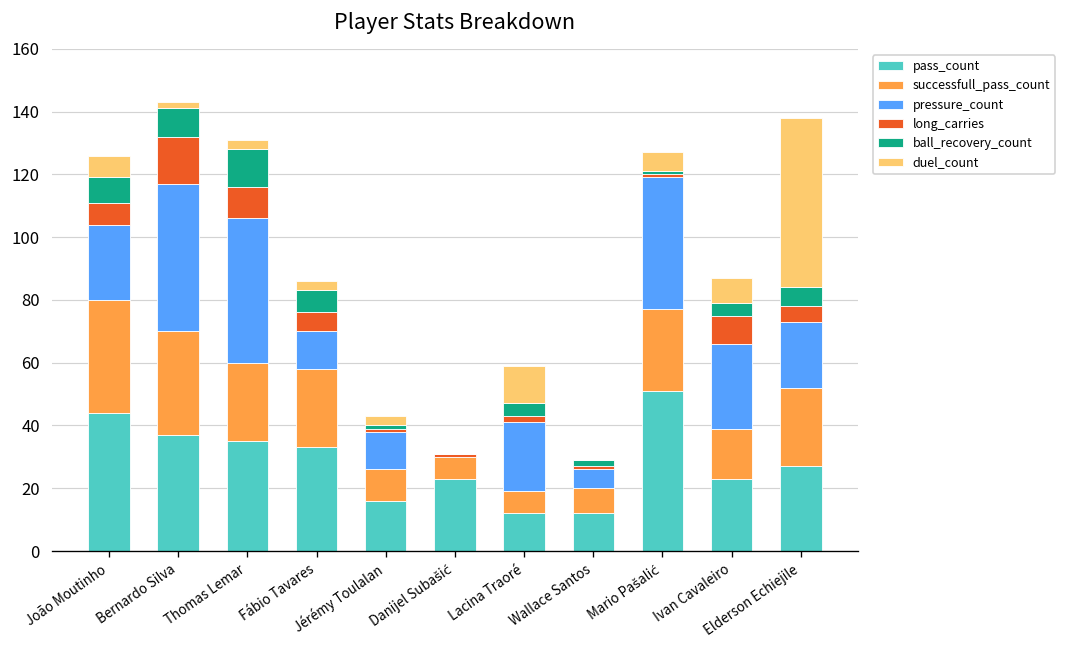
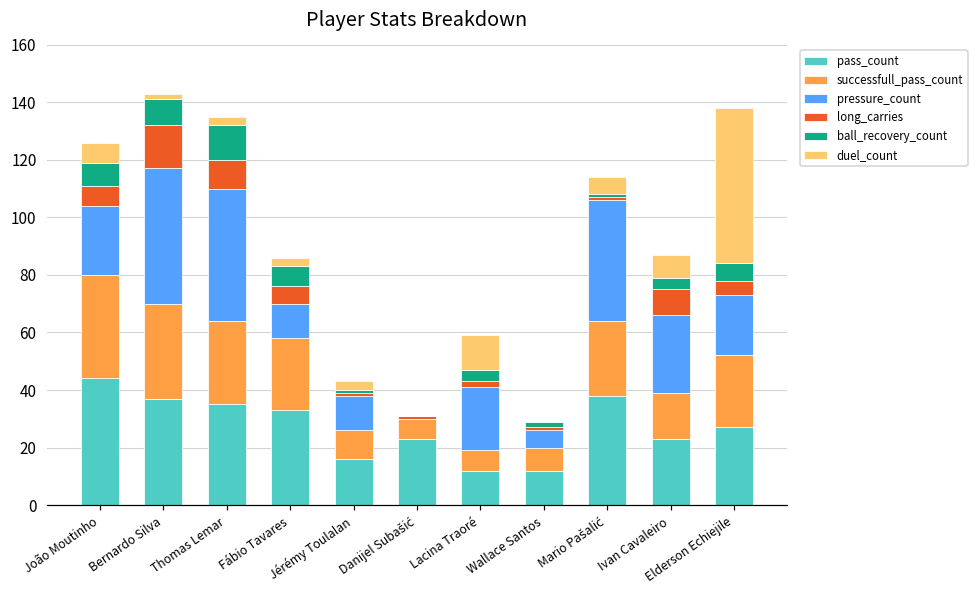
successfull_pass_count, Thomas Lemar: 25 -> 29
pass_count, Mario Pašalić: 51 -> 38
